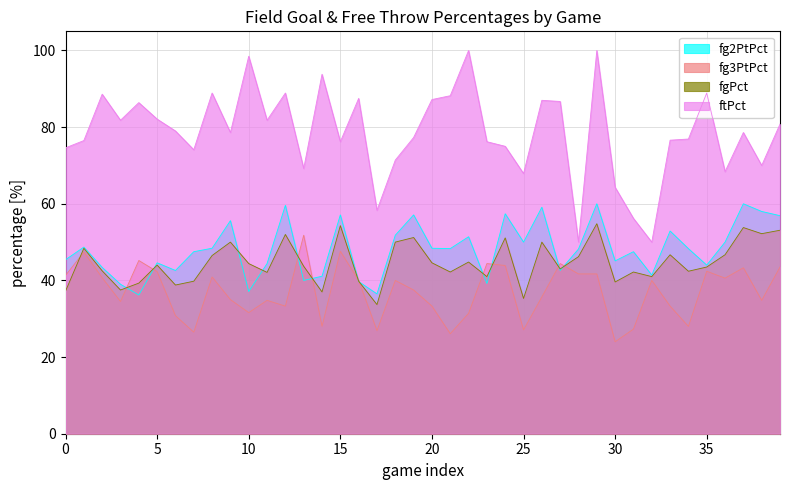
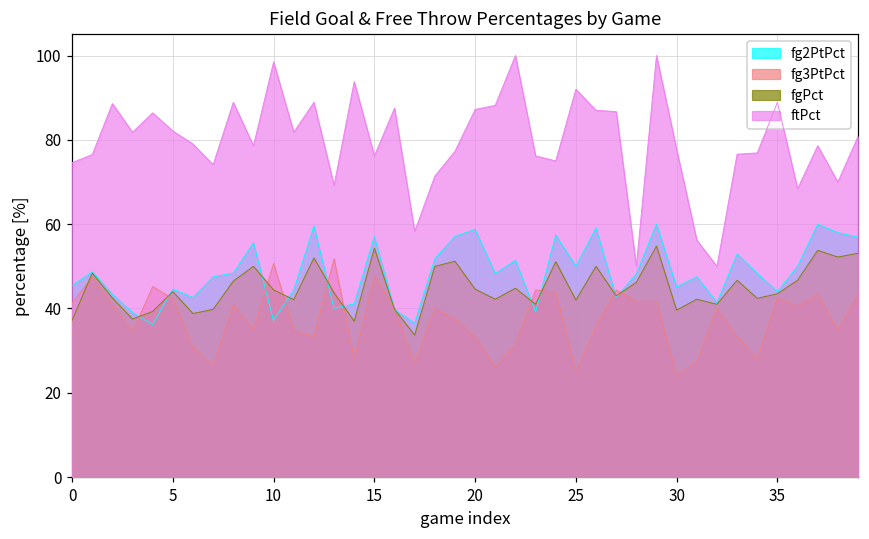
fg3PtPct, 10: 32 -> 51
fg2PtPct, 20: 48 -> 59
fg3PtPct, 25: 27 -> 25
fgPct, 25: 35 -> 42
ftPct, 25: 68 -> 92
ftPct, 30: 64 -> 78
